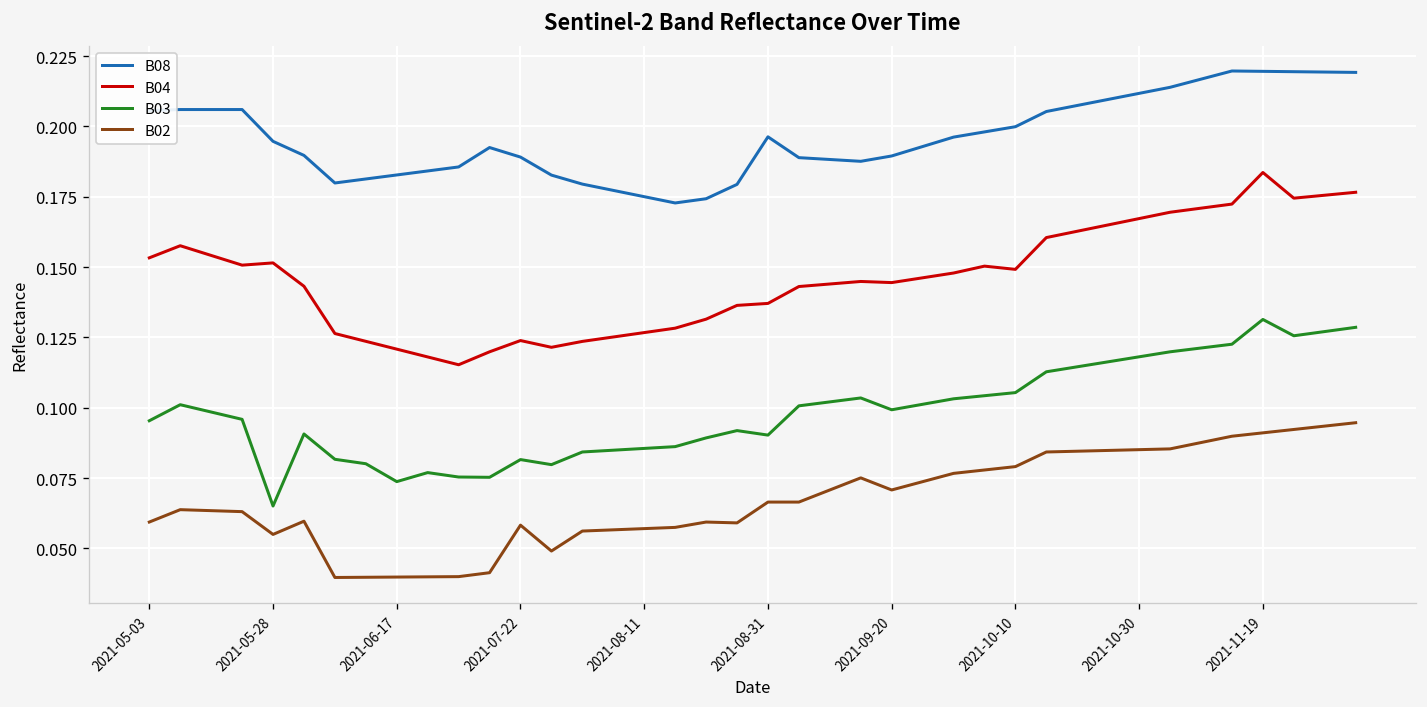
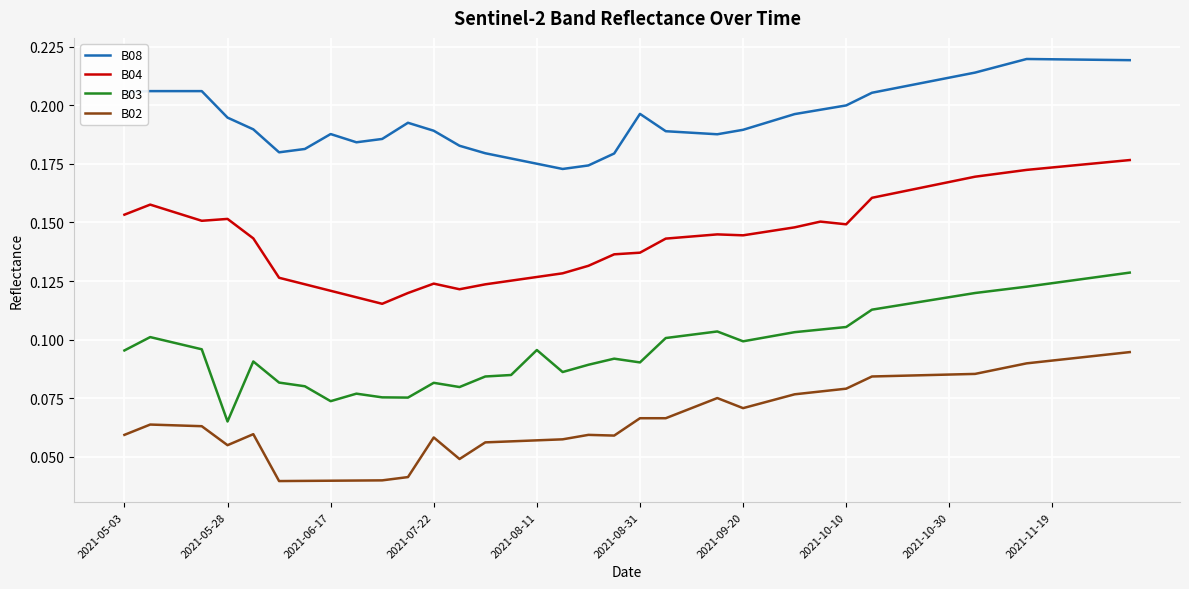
B08, 2021-06-17: 0.183 -> 0.188
B03, 2021-08-11: 0.086 -> 0.096
B04, 2021-11-19: 0.184 -> 0.173
B03, 2021-11-19: 0.131 -> 0.124
